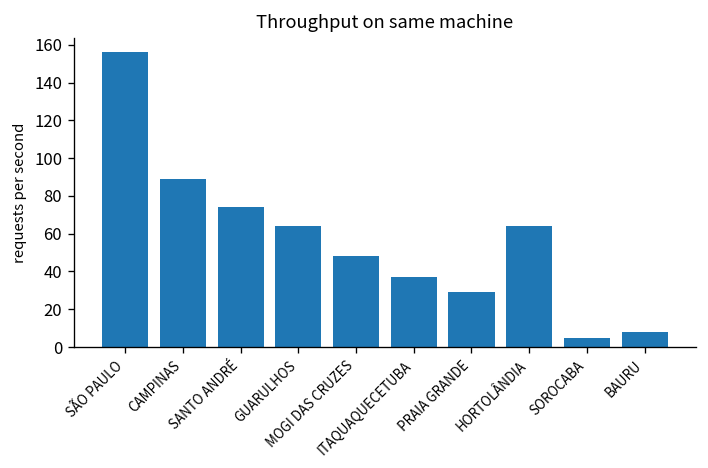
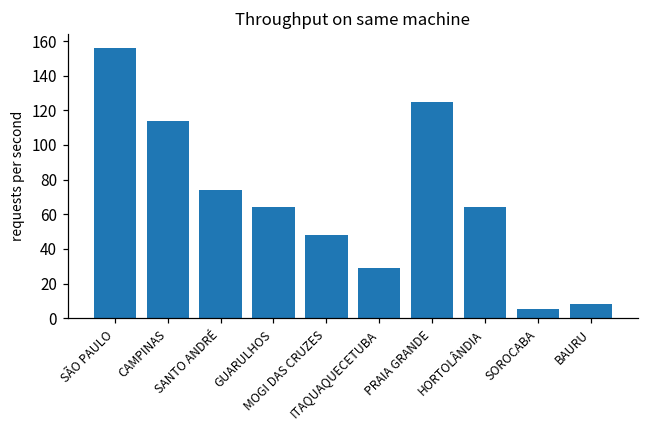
CAMPINAS: 89 -> 114
ITAQUAQUECETUBA: 37 -> 29
PRAIA GRANDE: 29 -> 125
